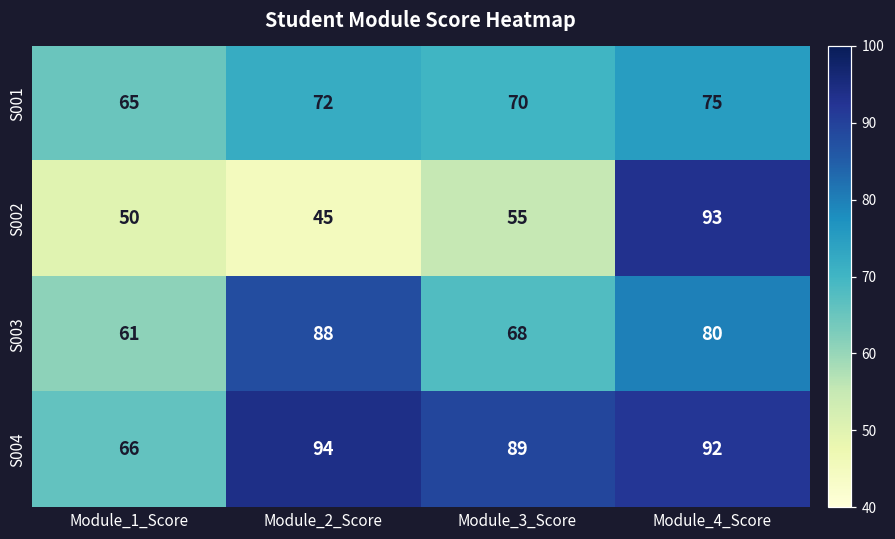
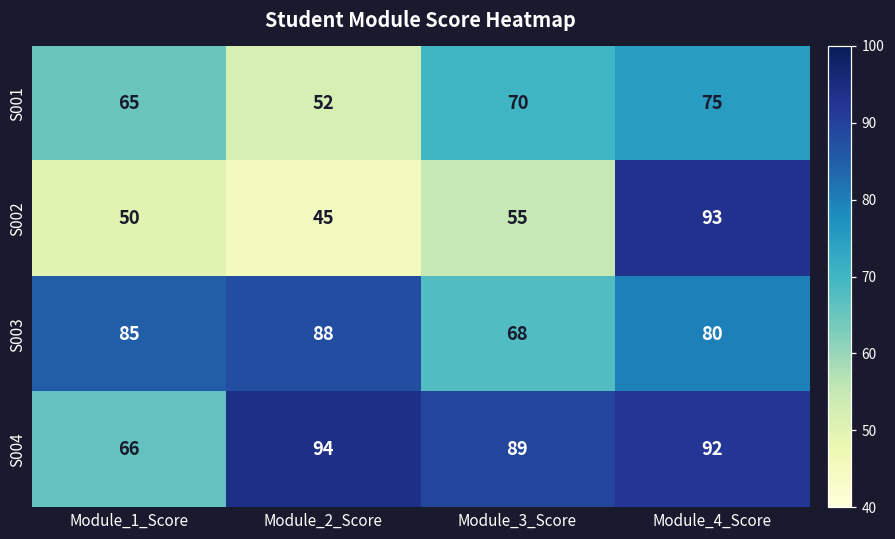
S001, Module_2_Score: 72 -> 52
S003, Module_1_Score: 61 -> 85
